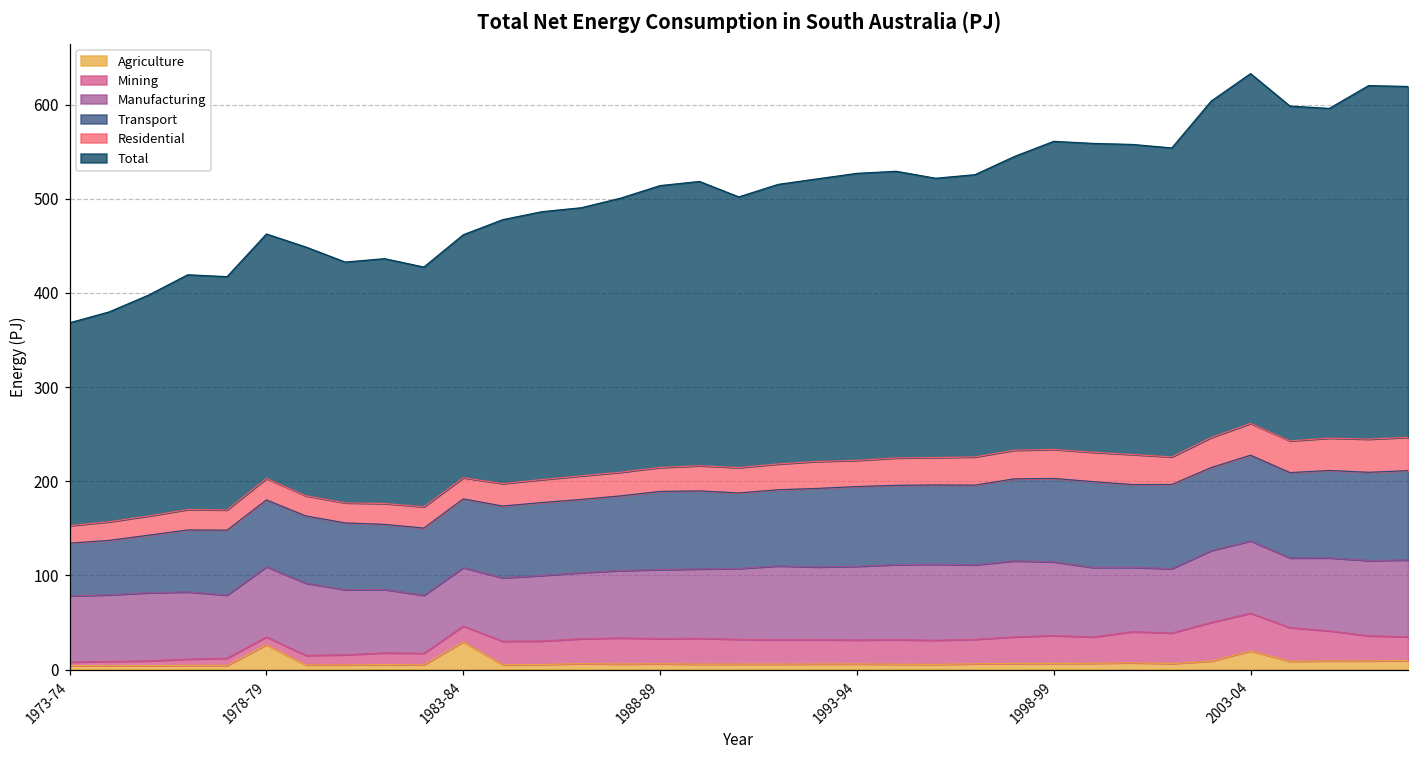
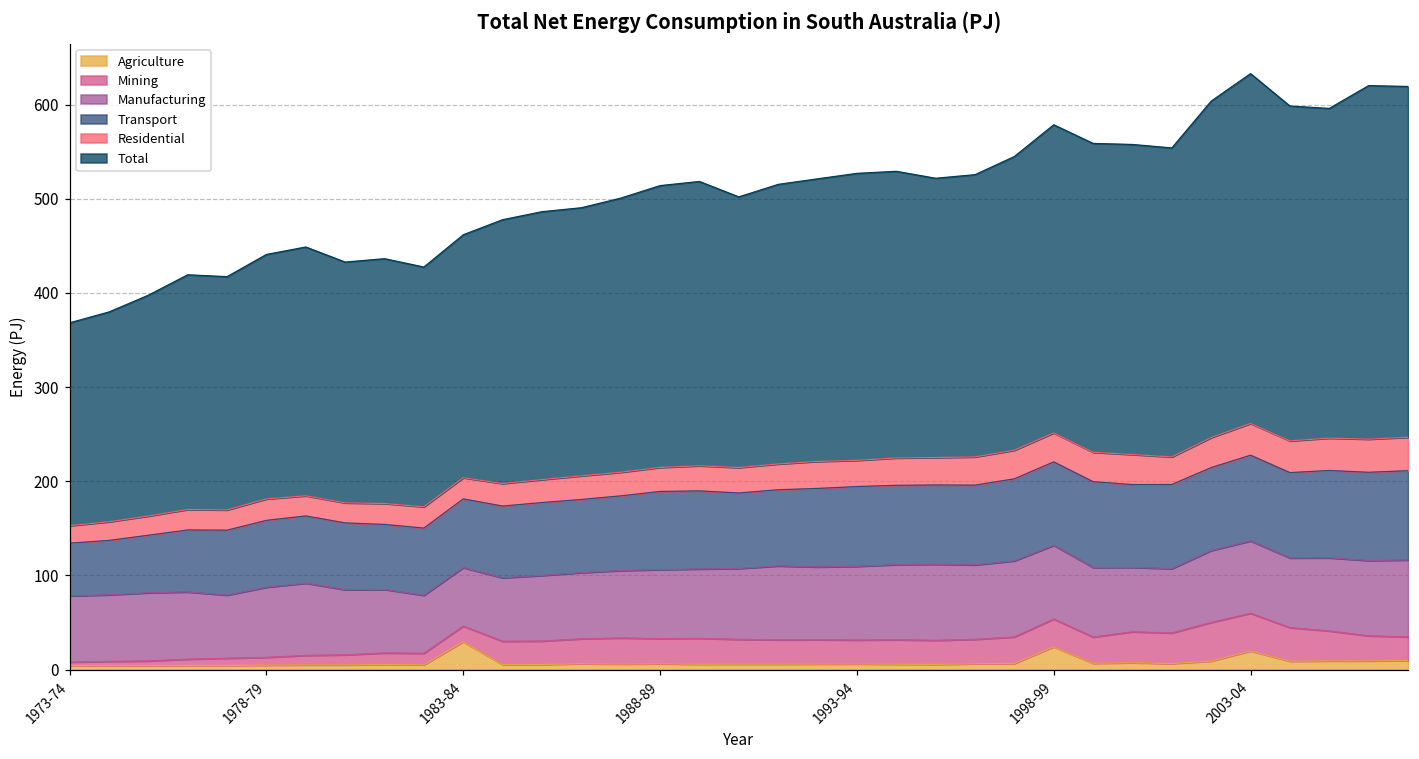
Agriculture, 1978-79: 30 -> 0
Agriculture, 1998-99: 10 -> 20
